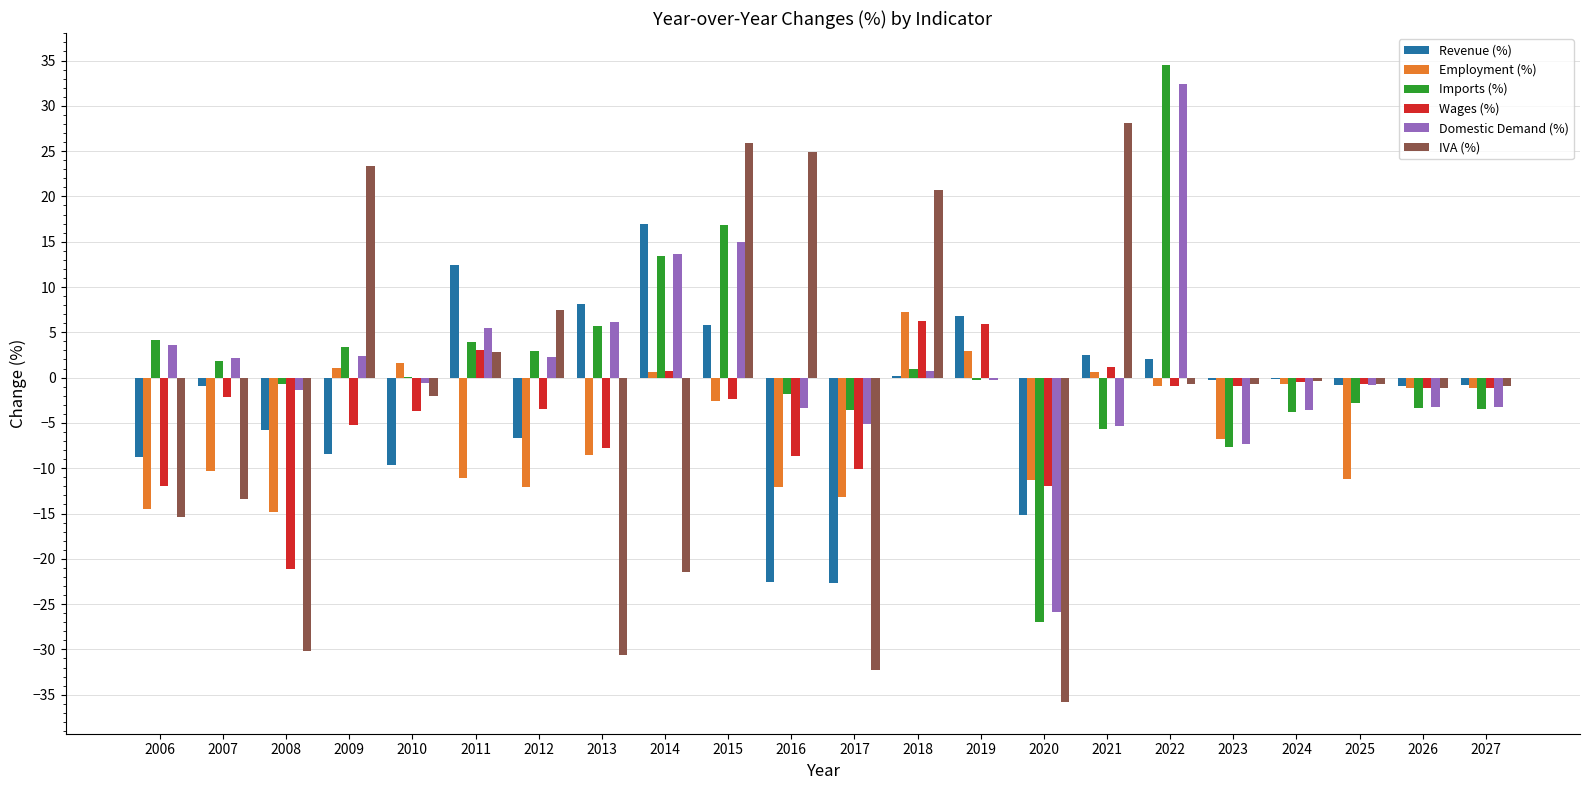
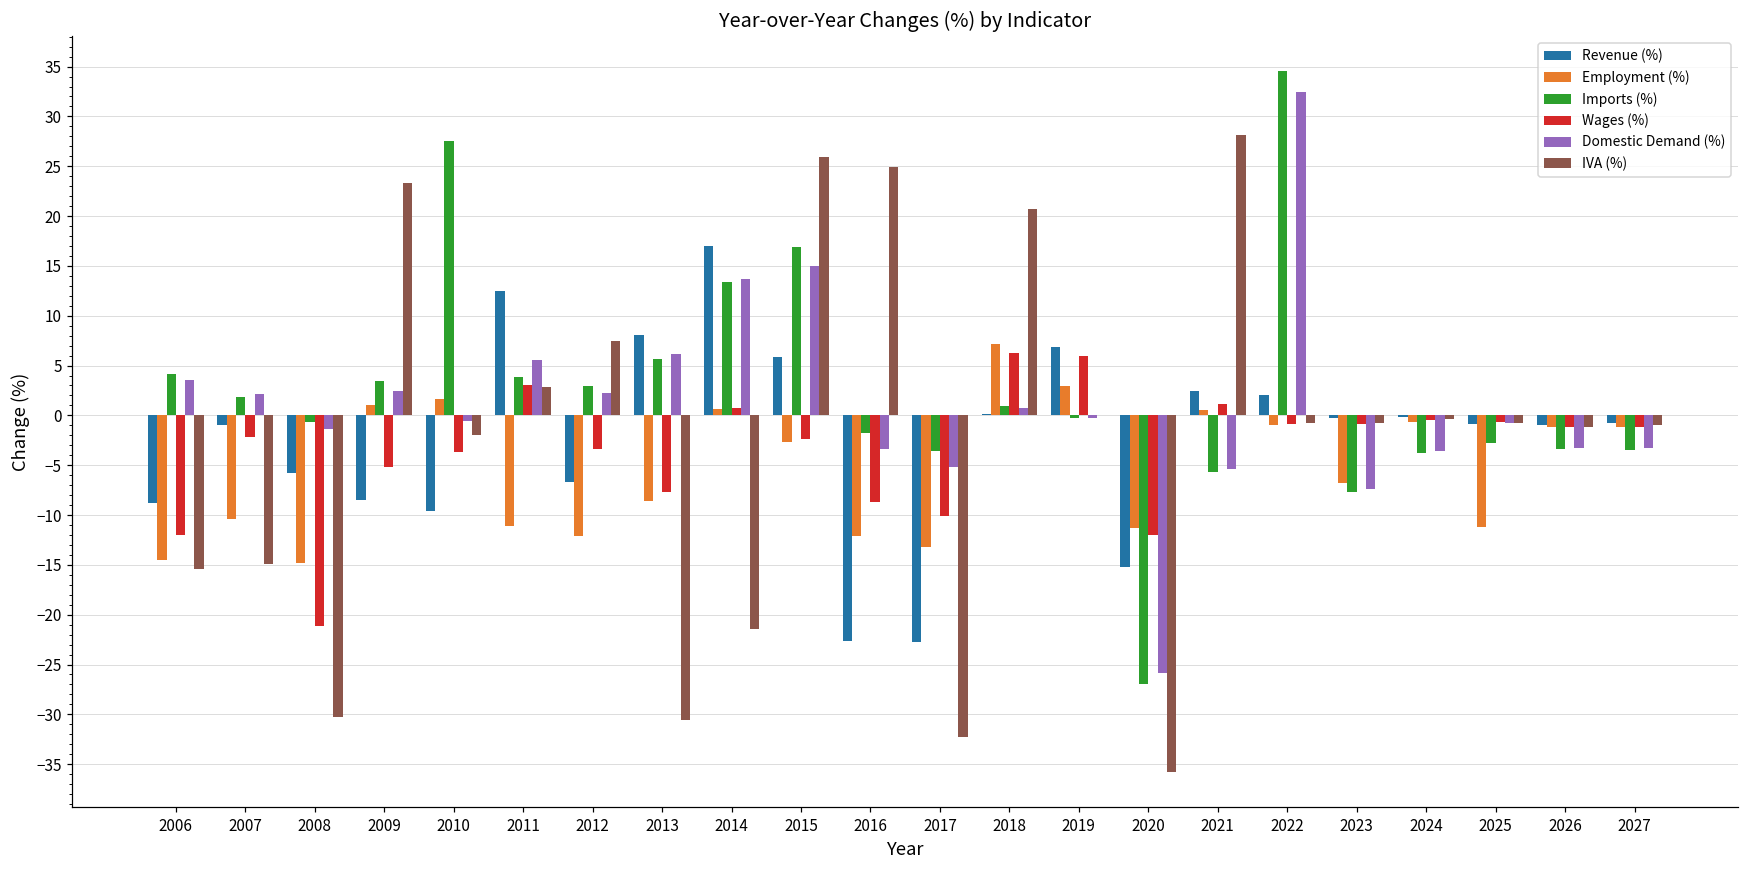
IVA (%), 2007: -13 -> -15
Imports (%), 2010: 0 -> 28
